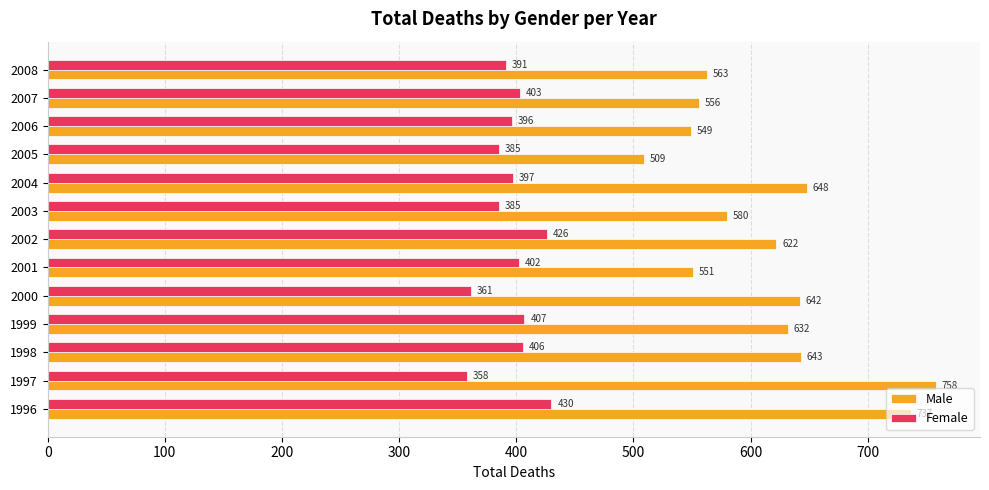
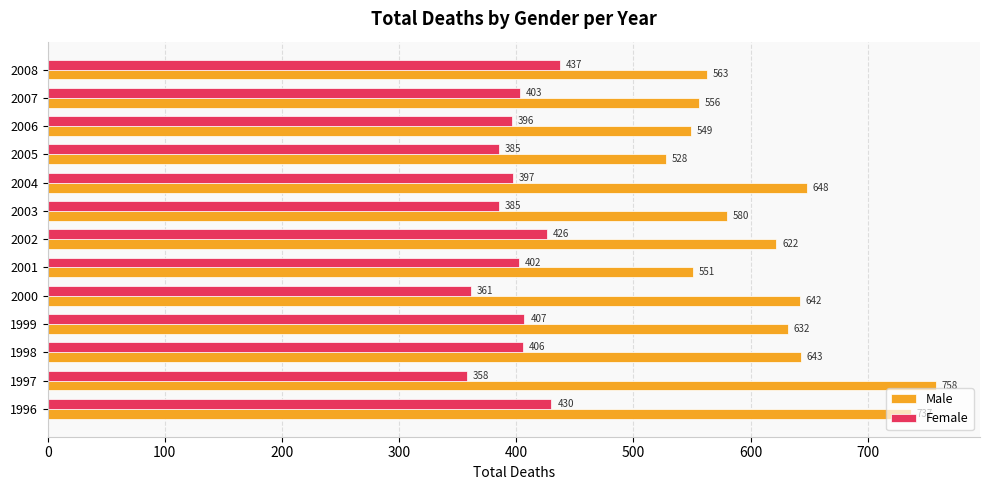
Female, 2008: 391 -> 437
Male, 2005: 509 -> 528
